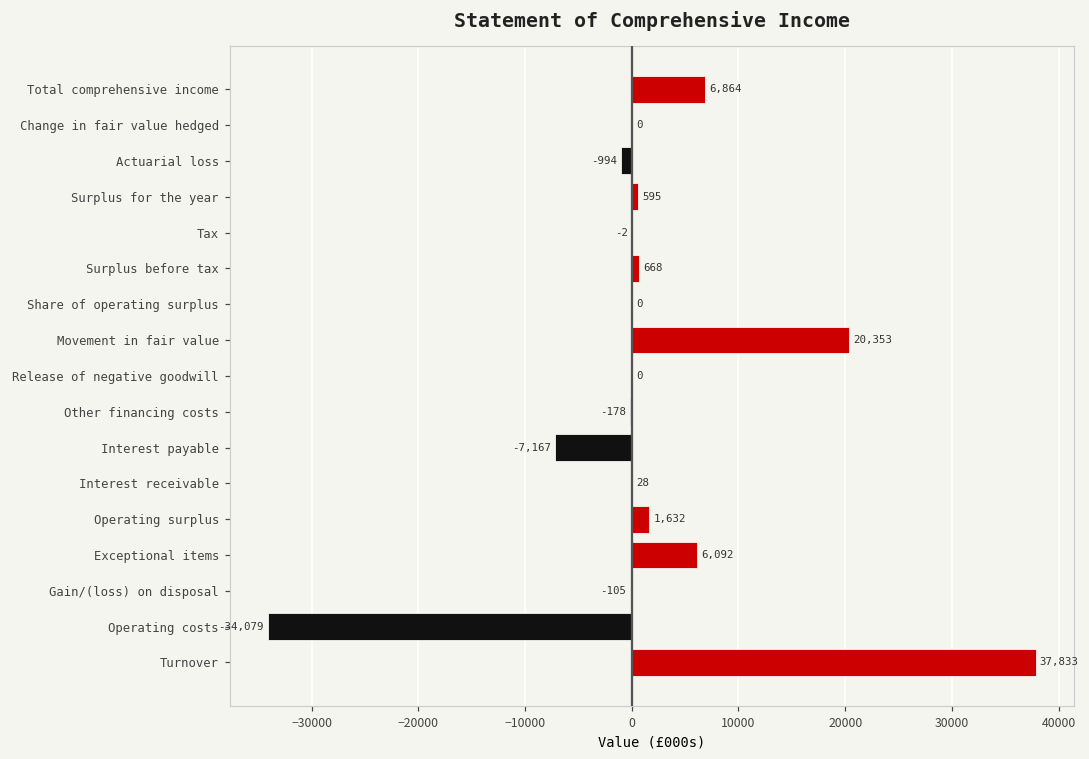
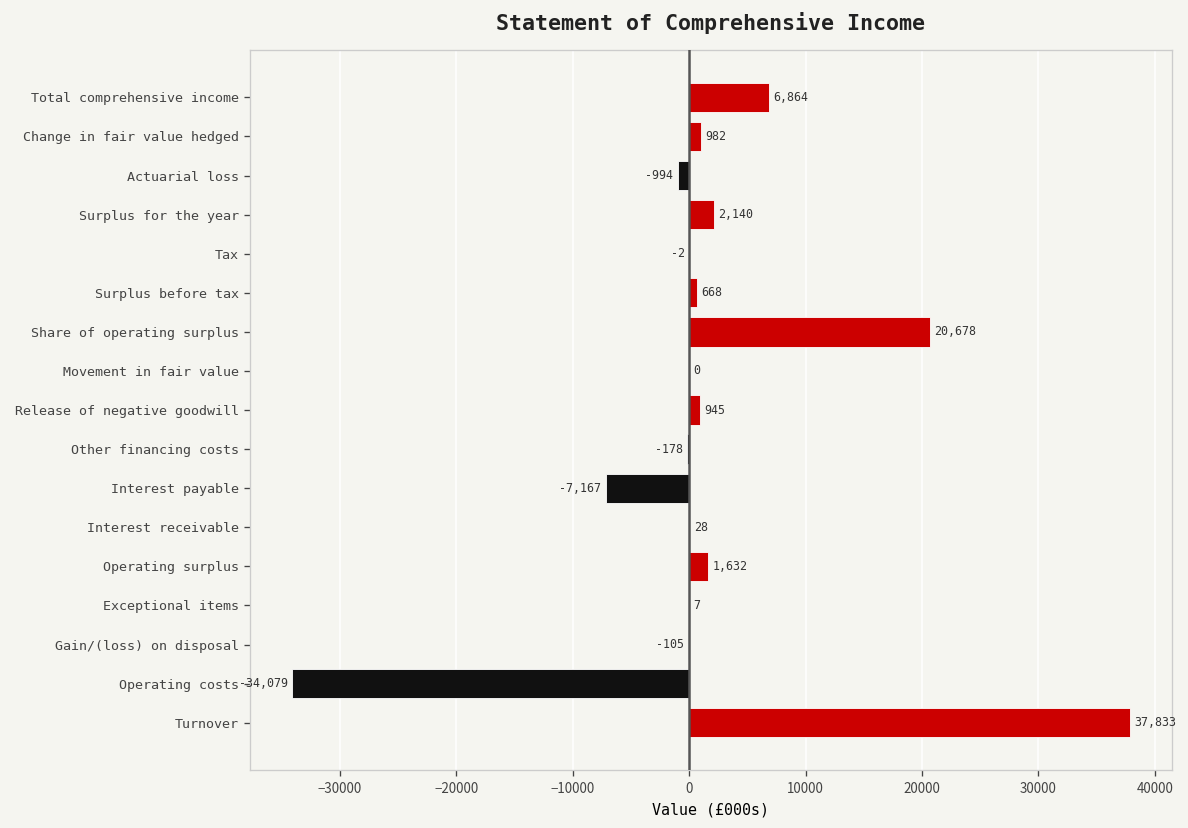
Change in fair value hedged: 0 -> 982
Surplus for the year: 595 -> 2,140
Share of operating surplus: 0 -> 20,678
Movement in fair value: 20,353 -> 0
Release of negative goodwill: 0 -> 945
Exceptional items: 6,092 -> 7
